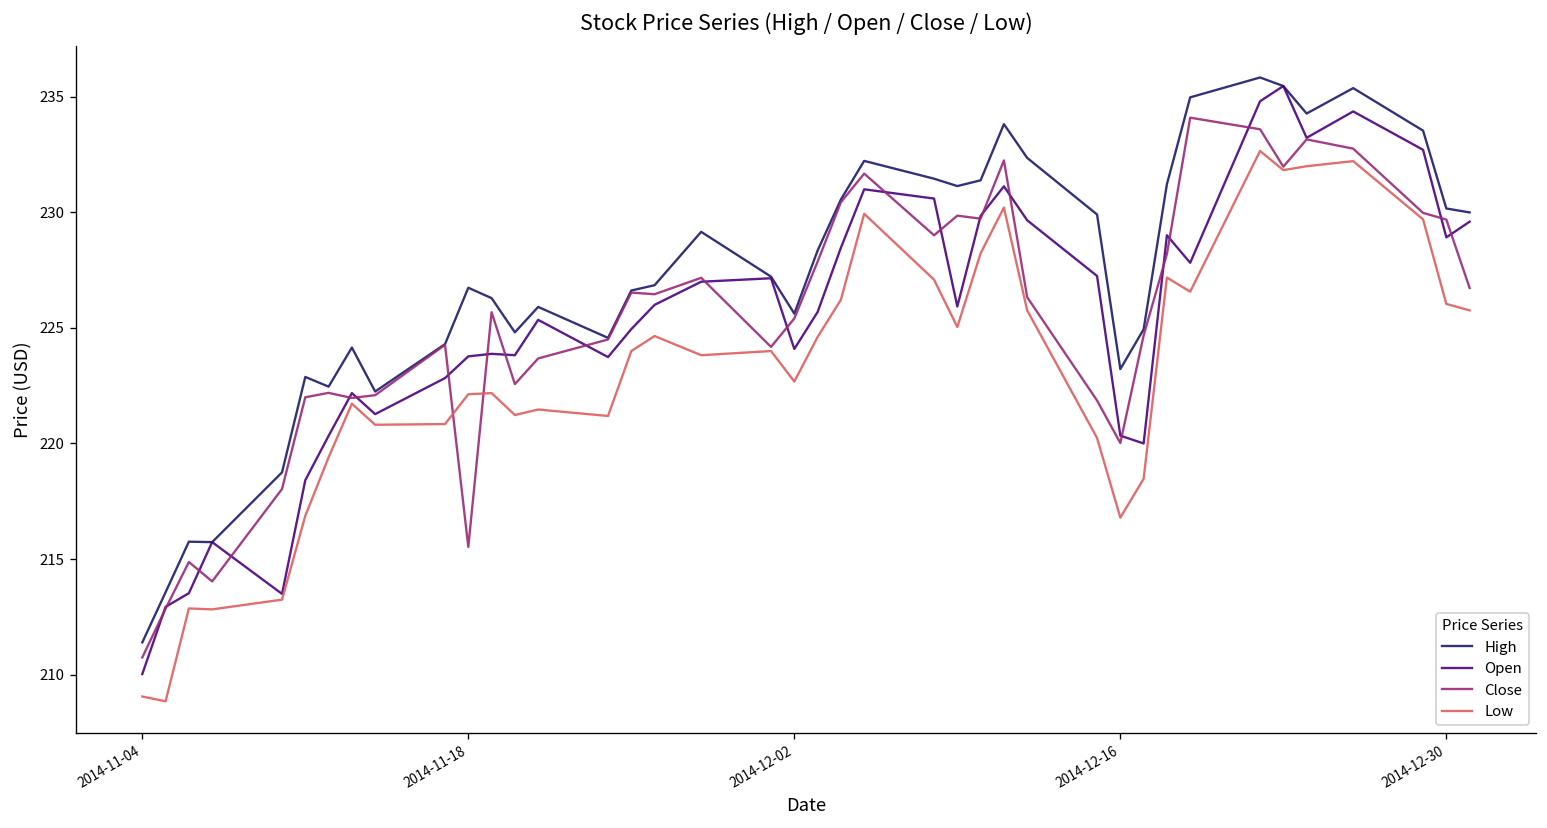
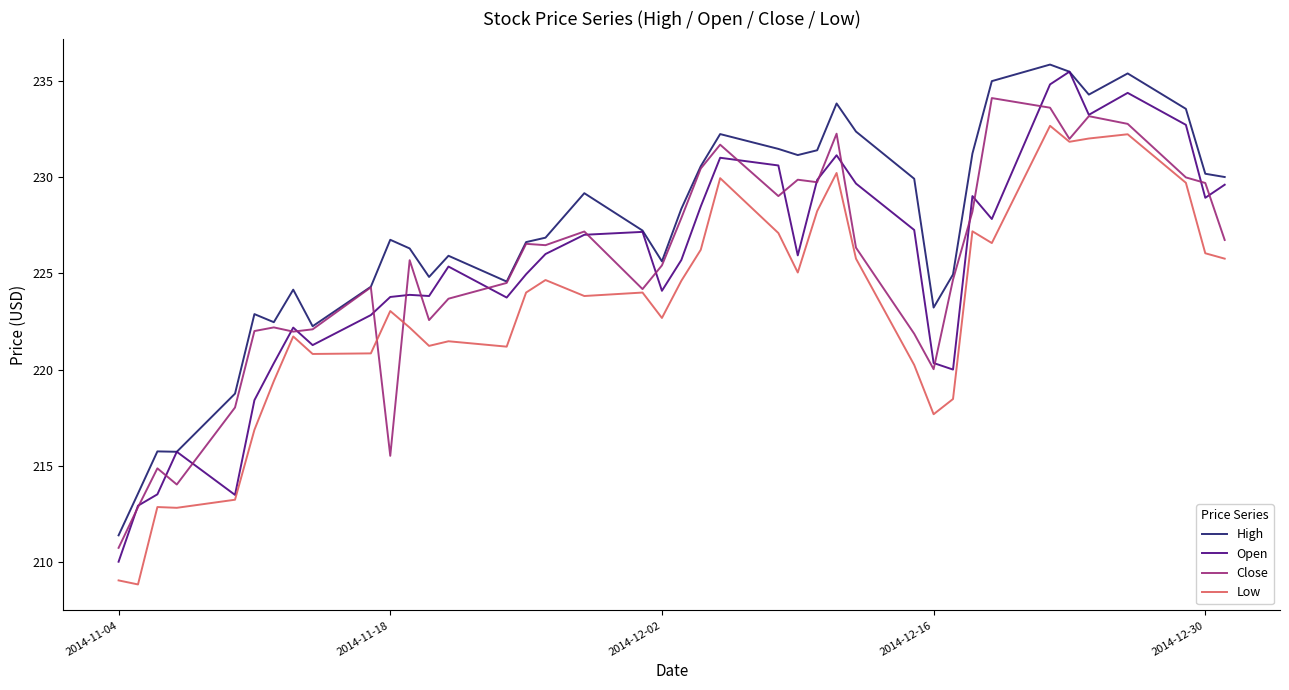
Low, 2014-11-18: 222.1 -> 223.0
Low, 2014-12-16: 216.8 -> 217.7
